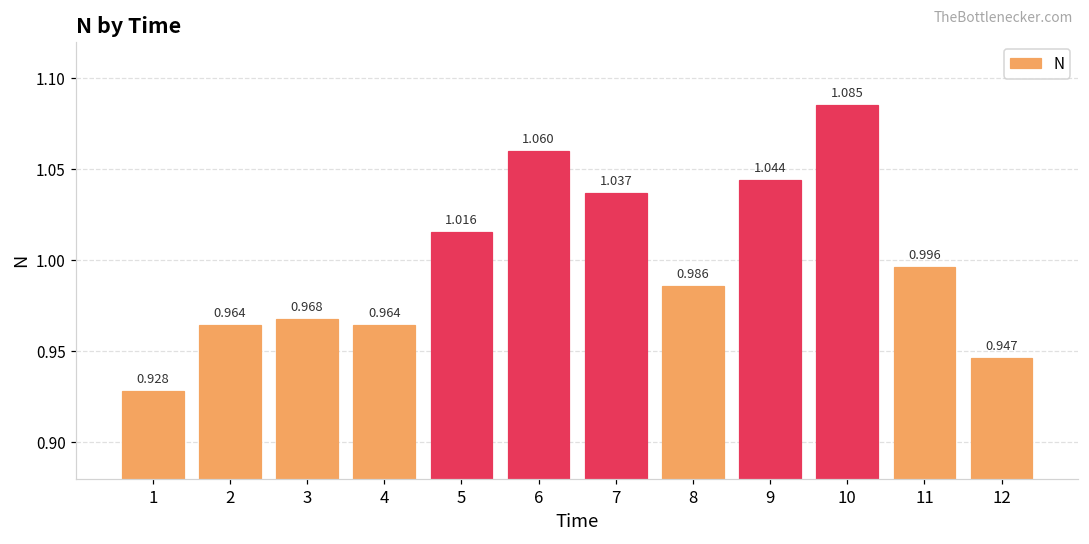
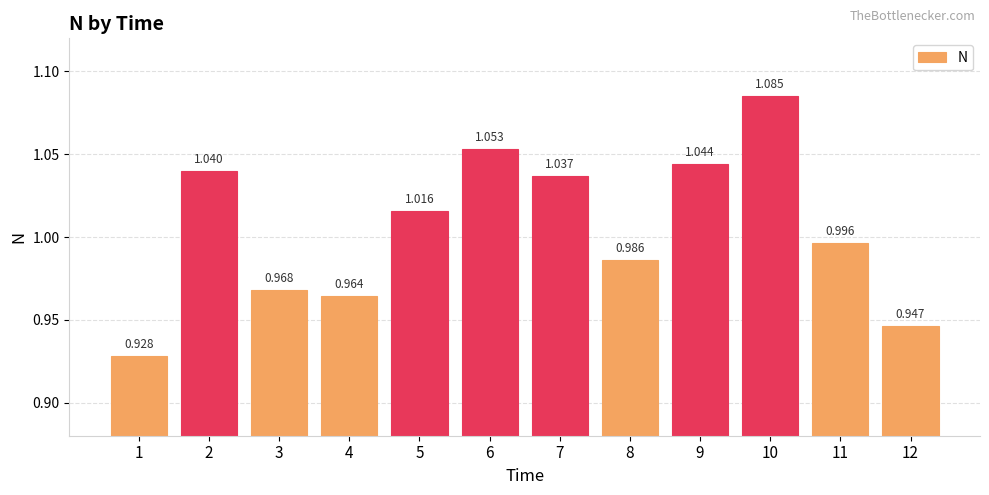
2: 0.964 -> 1.040
6: 1.060 -> 1.053
